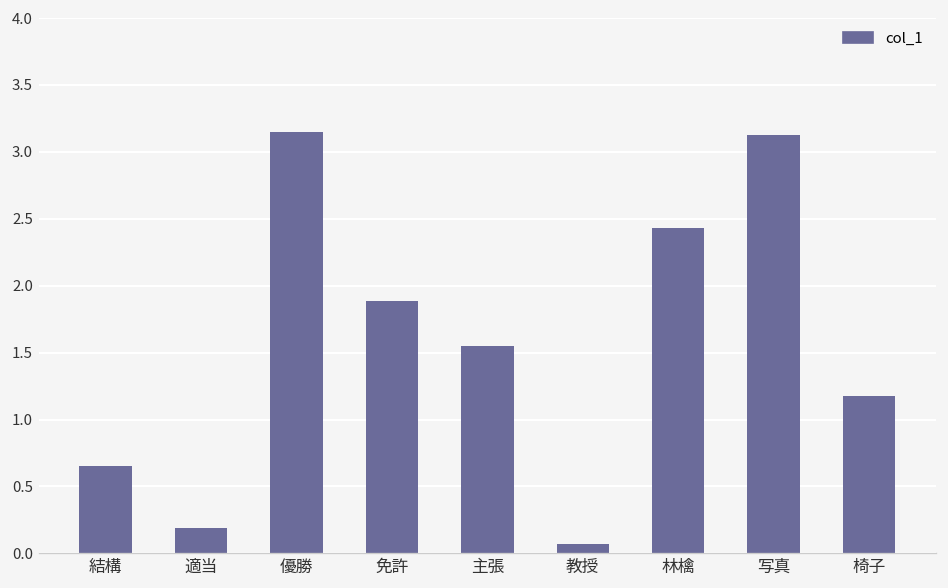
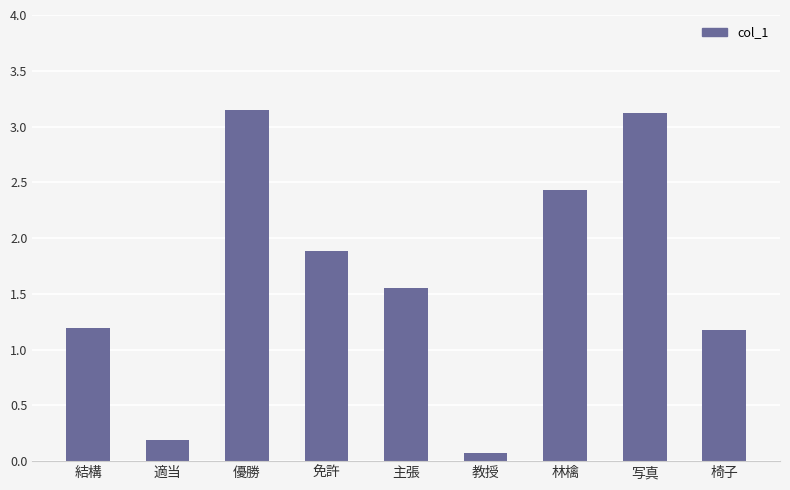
結構: 0.65 -> 1.19
